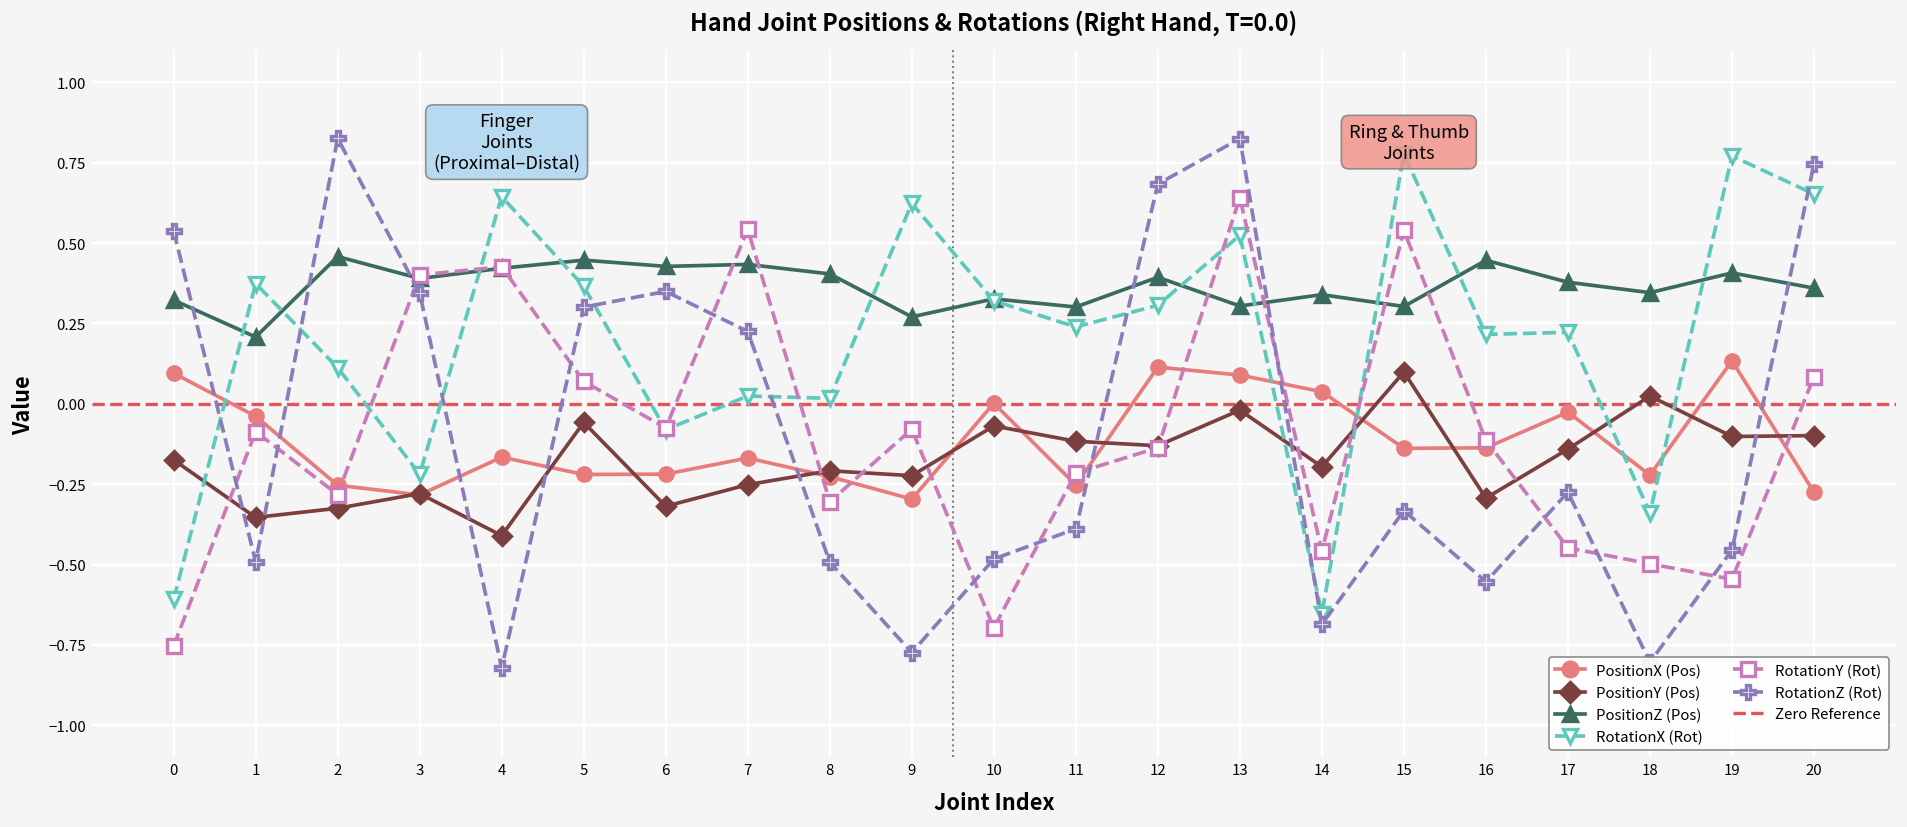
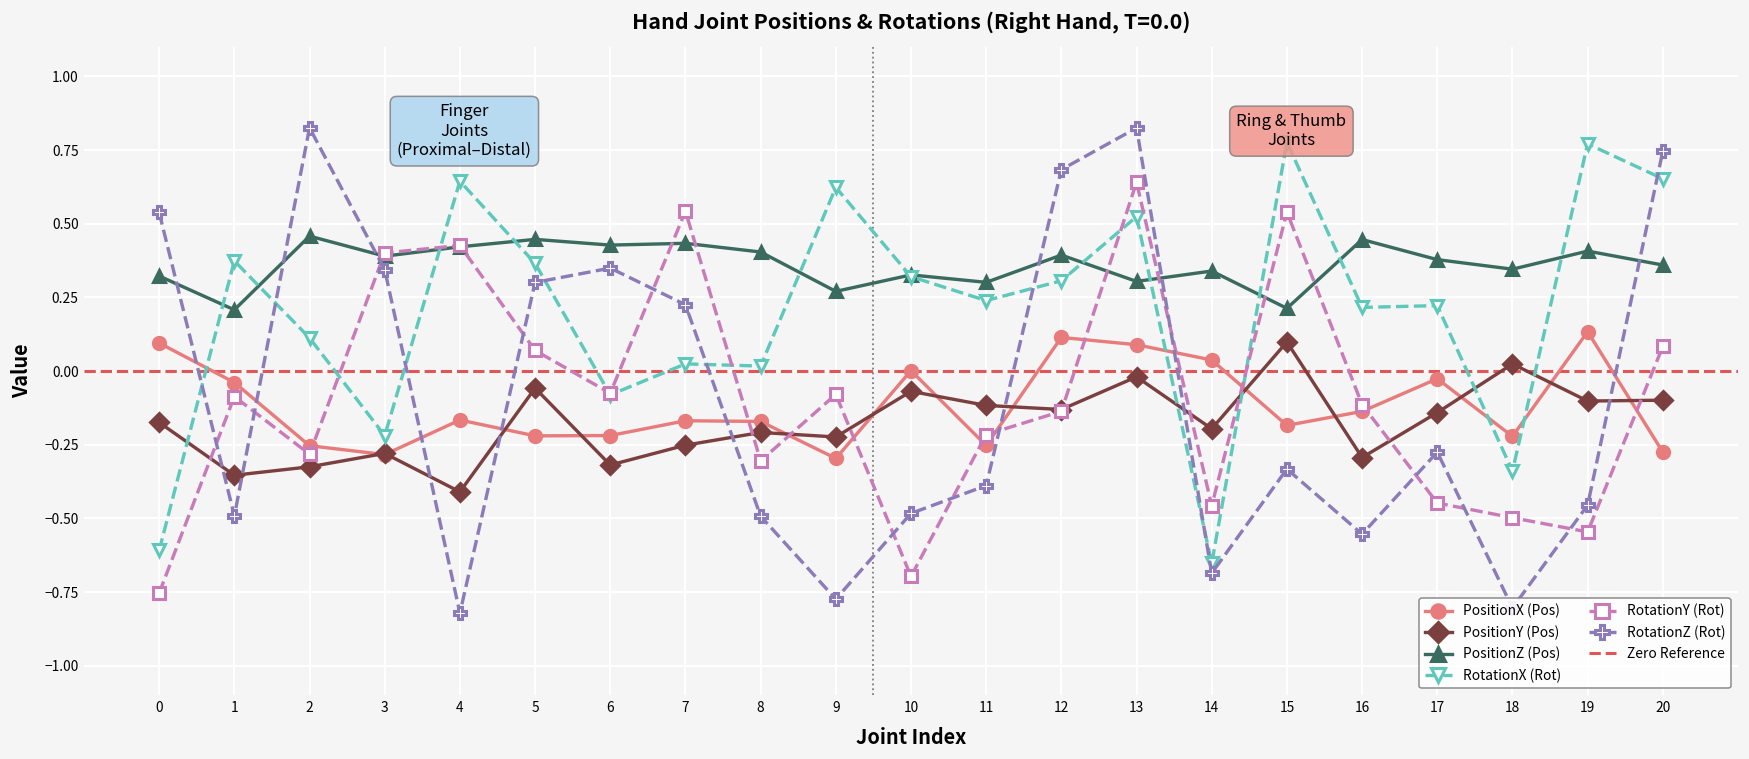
PositionX (Pos), 8: -0.23 -> -0.17
PositionX (Pos), 15: -0.14 -> -0.18
PositionZ (Pos), 15: 0.30 -> 0.21
